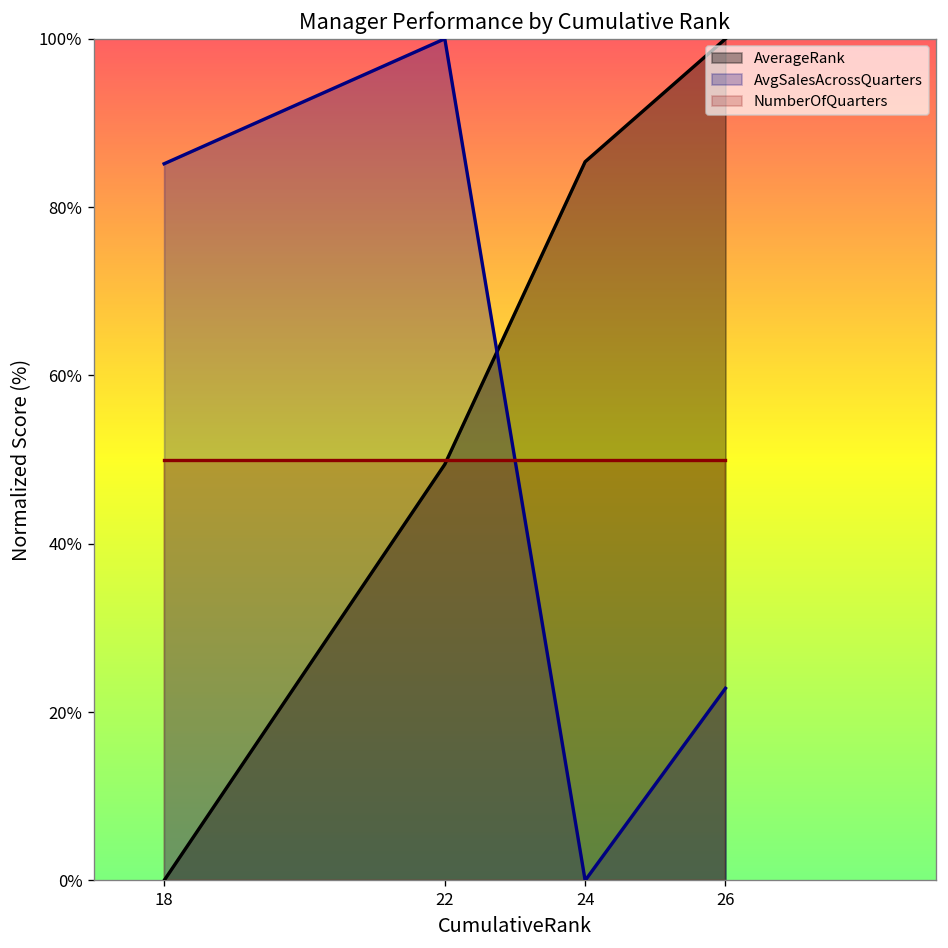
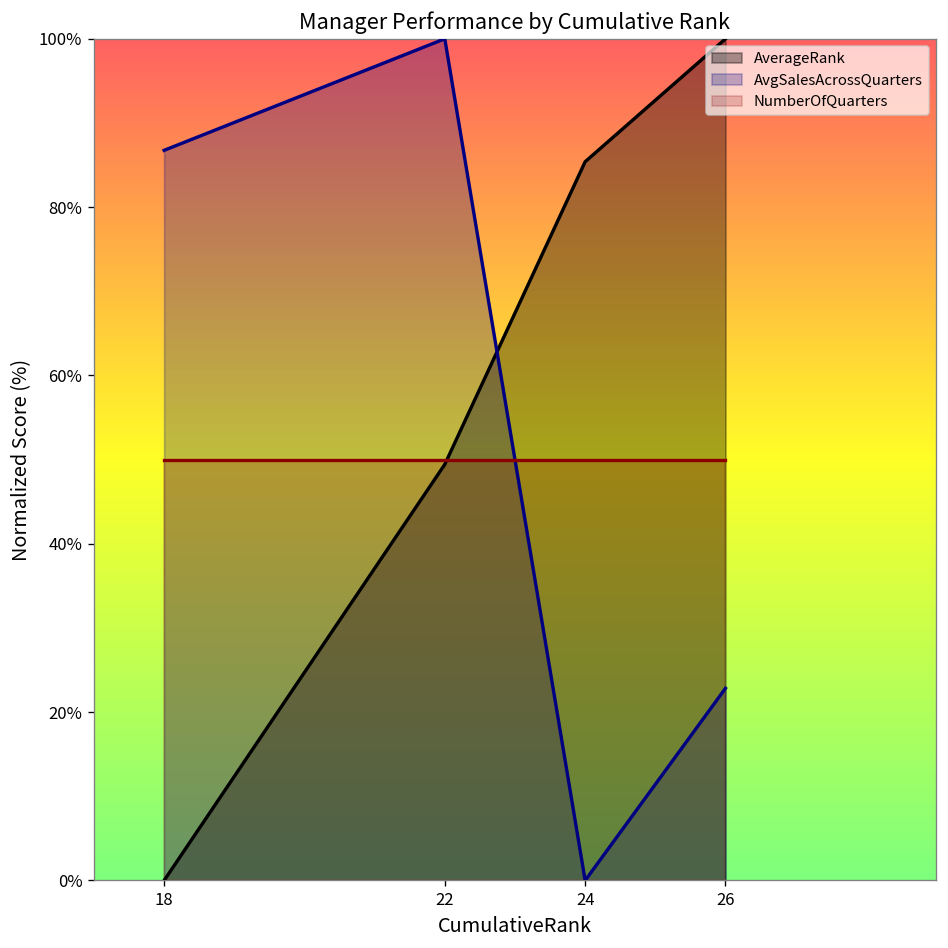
AvgSalesAcrossQuarters, 18: 85% -> 87%
